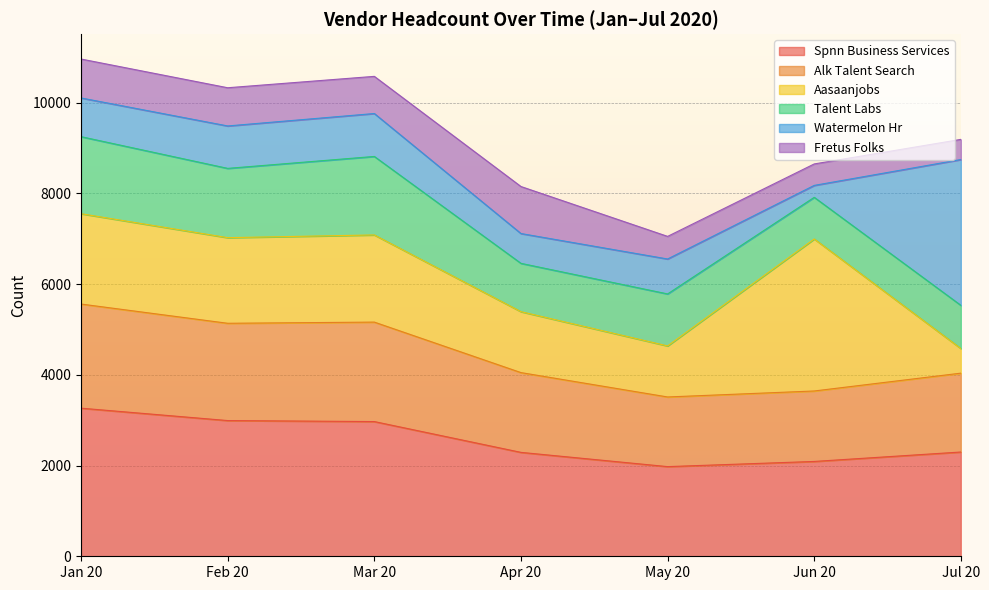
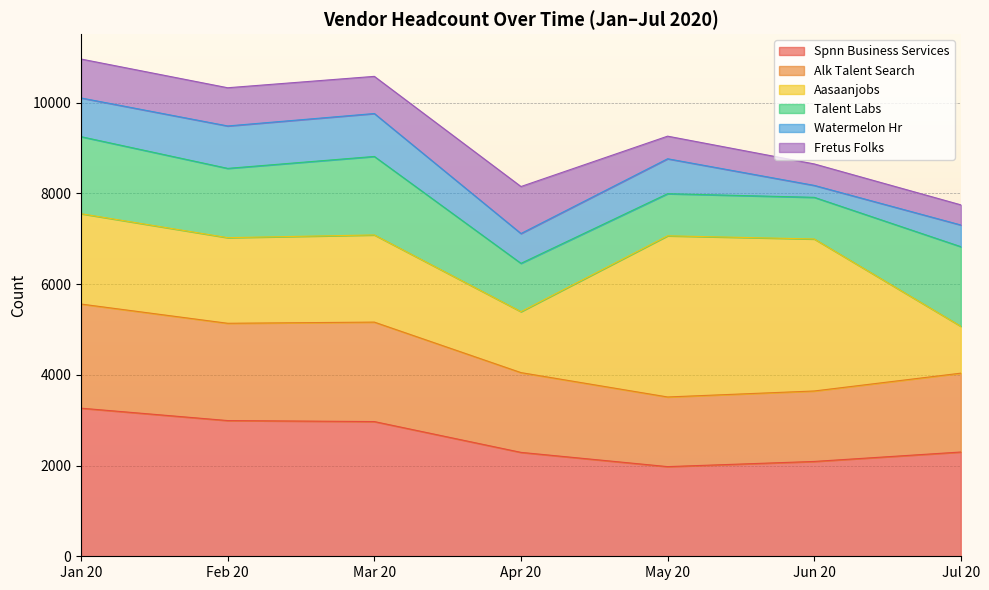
Aasaanjobs, May 20: 1100 -> 3600
Talent Labs, May 20: 1100 -> 900
Aasaanjobs, Jul 20: 500 -> 1000
Talent Labs, Jul 20: 1000 -> 1800
Watermelon Hr, Jul 20: 3200 -> 500
